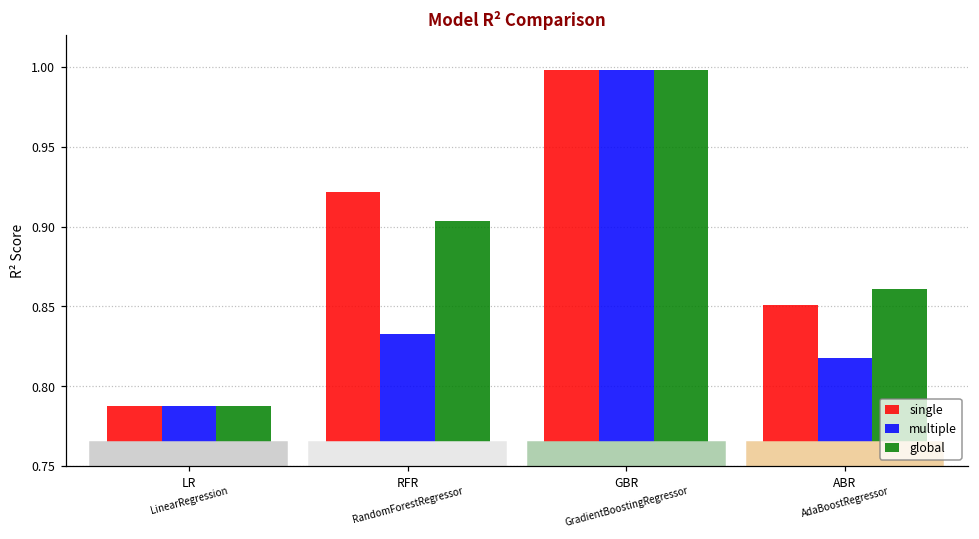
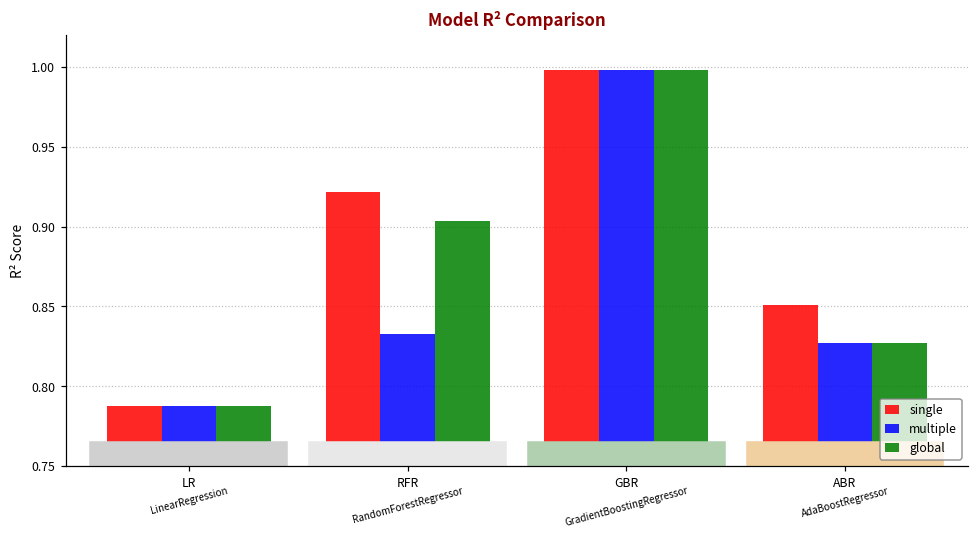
multiple, ABR: 0.818 -> 0.827
global, ABR: 0.861 -> 0.827
